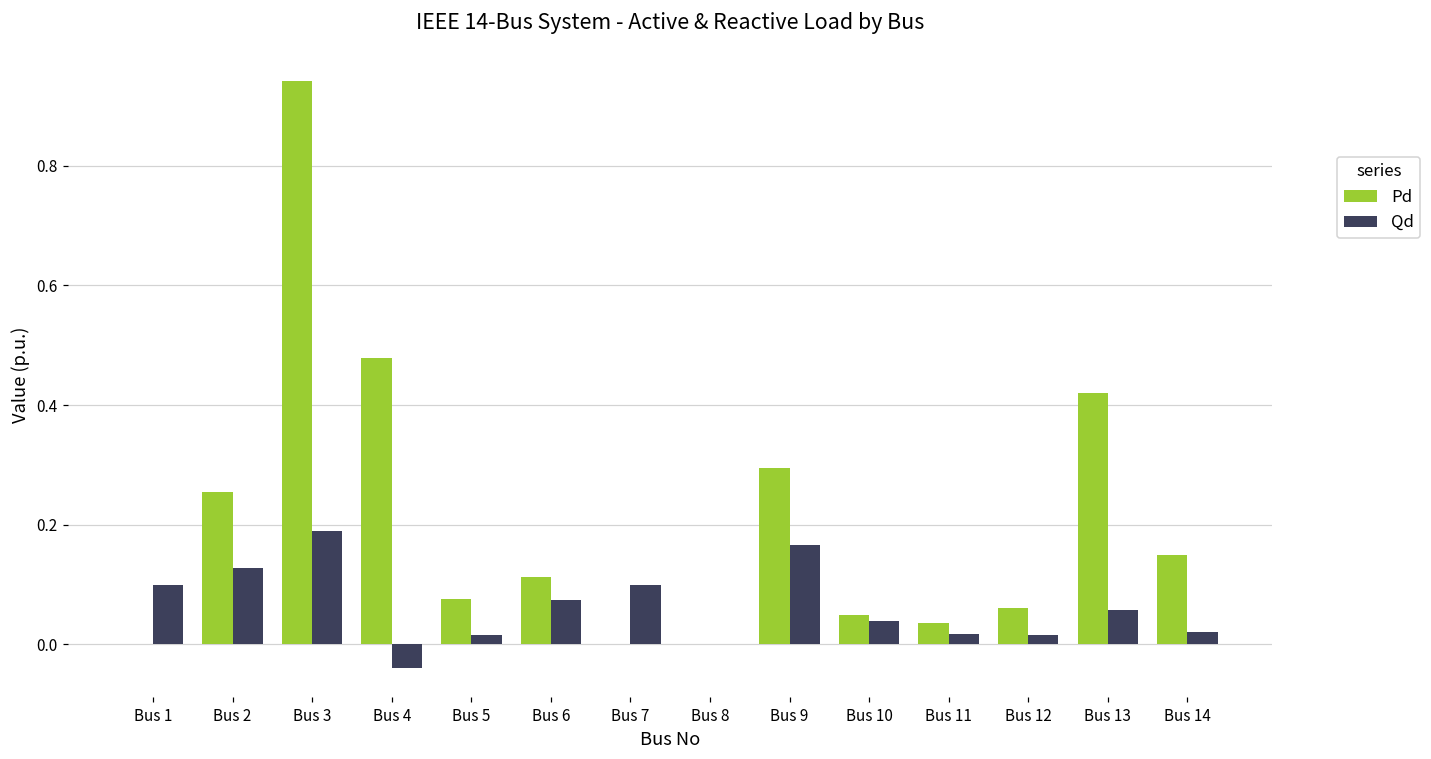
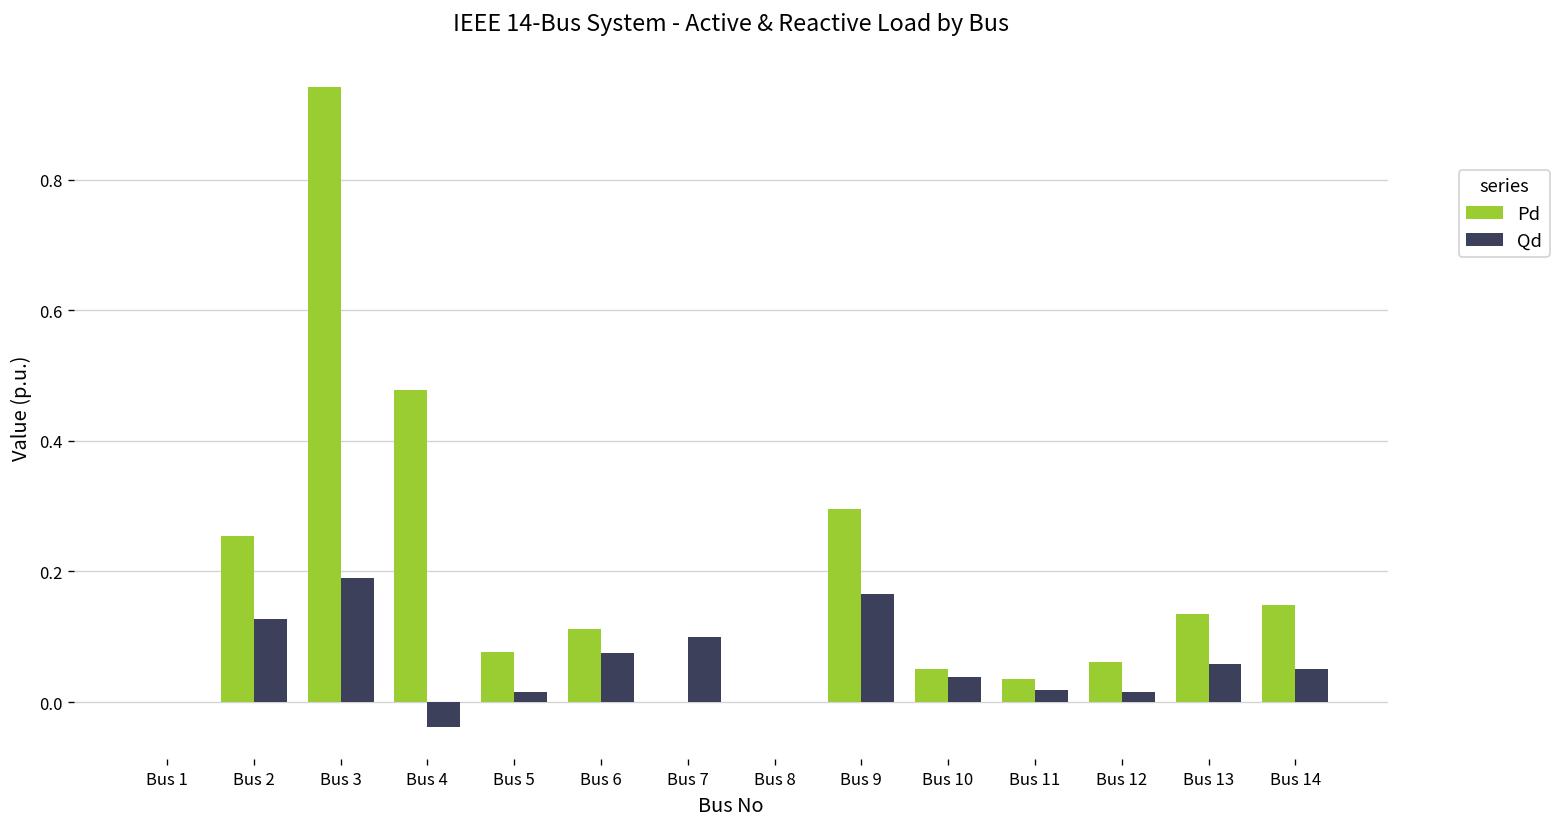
Qd, Bus 1: 0.1 -> 0.0
Pd, Bus 13: 0.42 -> 0.14
Qd, Bus 14: 0.02 -> 0.05
